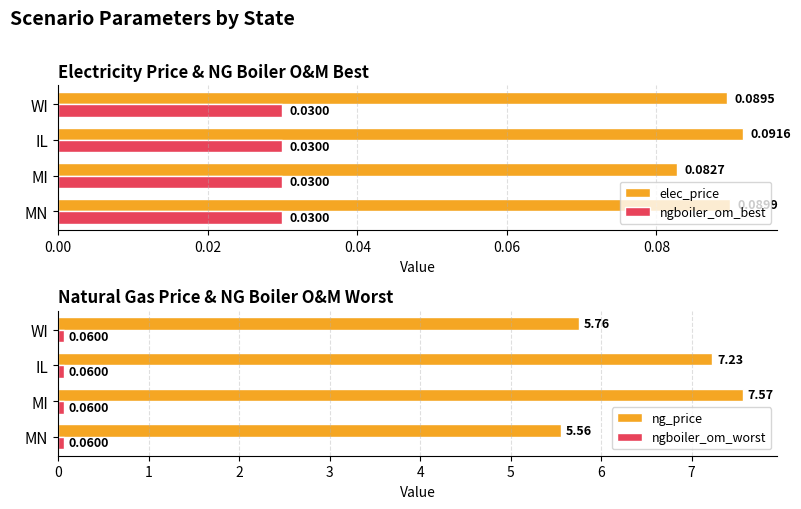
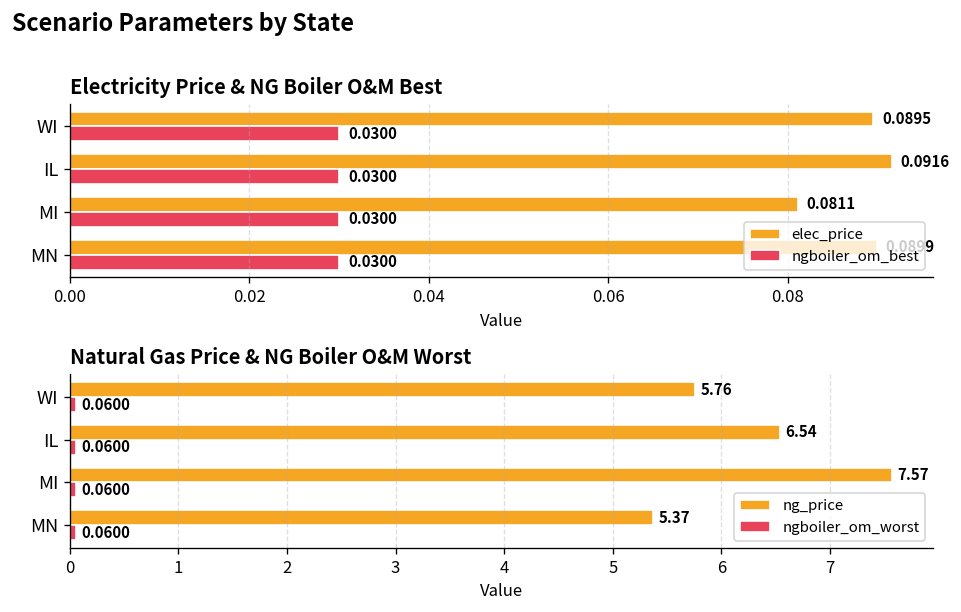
Electricity Price & NG Boiler O&M Best, elec_price, MI: 0.0827 -> 0.0811
Natural Gas Price & NG Boiler O&M Worst, ng_price, IL: 7.23 -> 6.54
Natural Gas Price & NG Boiler O&M Worst, ng_price, MN: 5.56 -> 5.37
